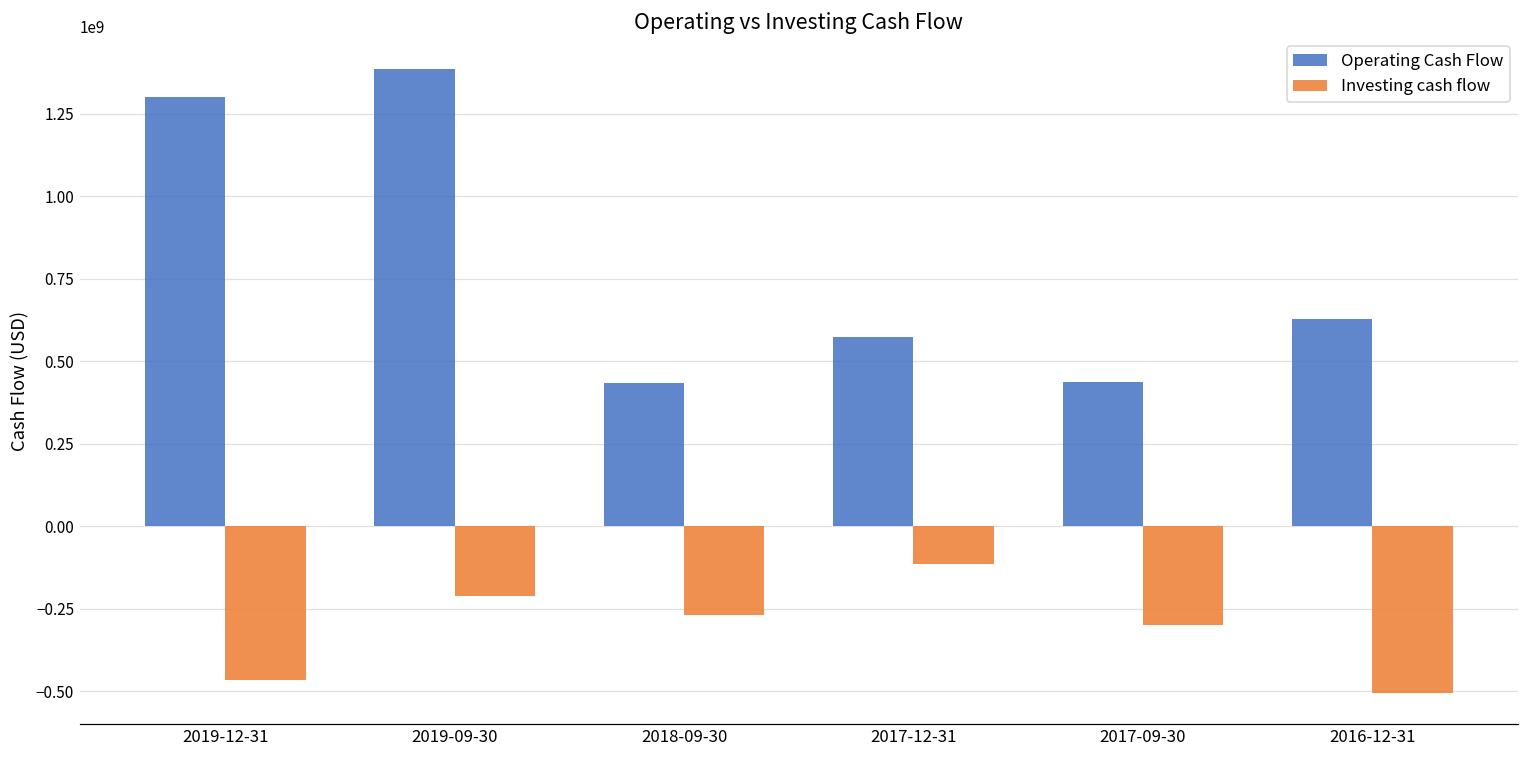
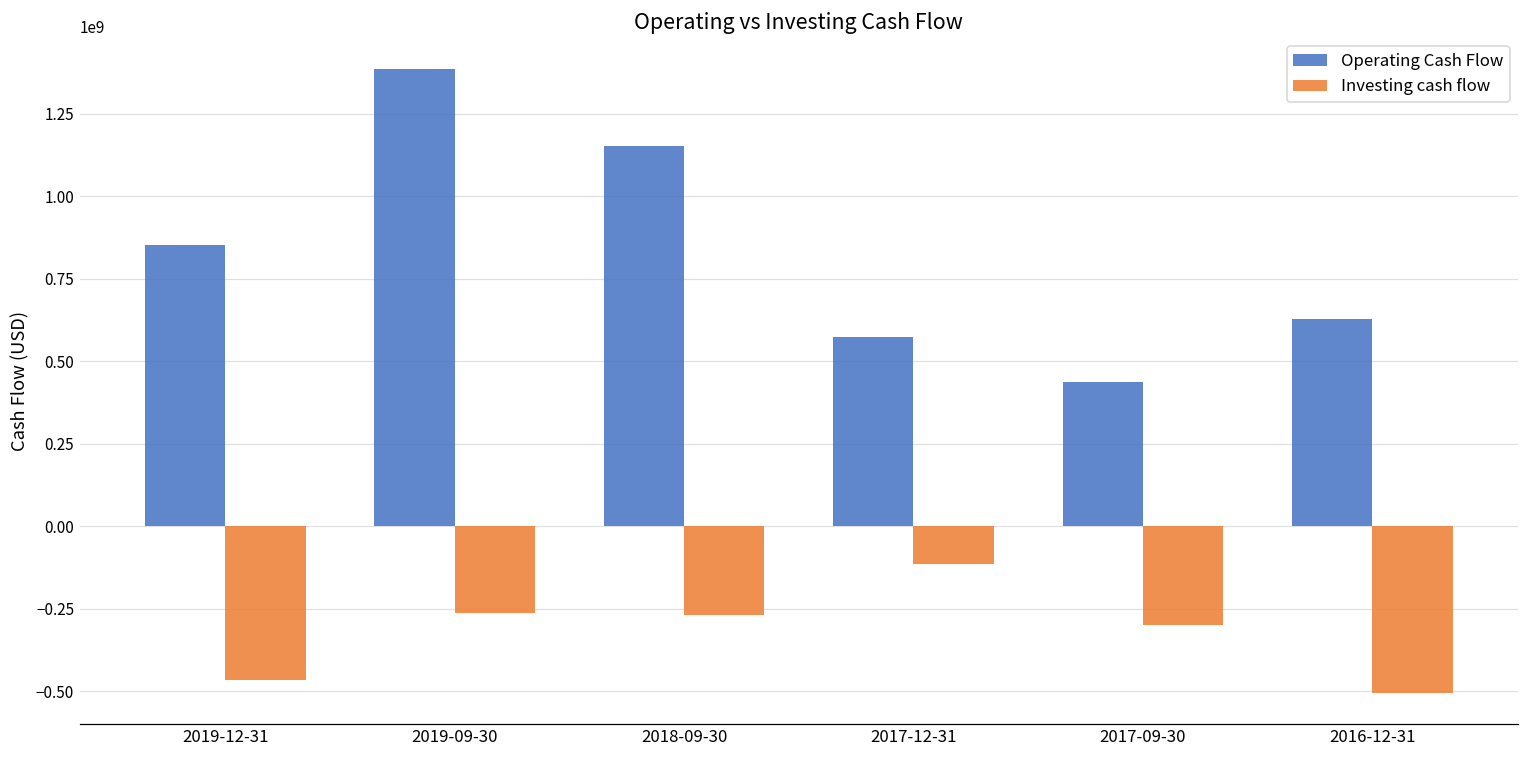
Operating Cash Flow, 2019-12-31: 1300000000 -> 850000000
Investing cash flow, 2019-09-30: -210000000 -> -260000000
Operating Cash Flow, 2018-09-30: 430000000 -> 1150000000
